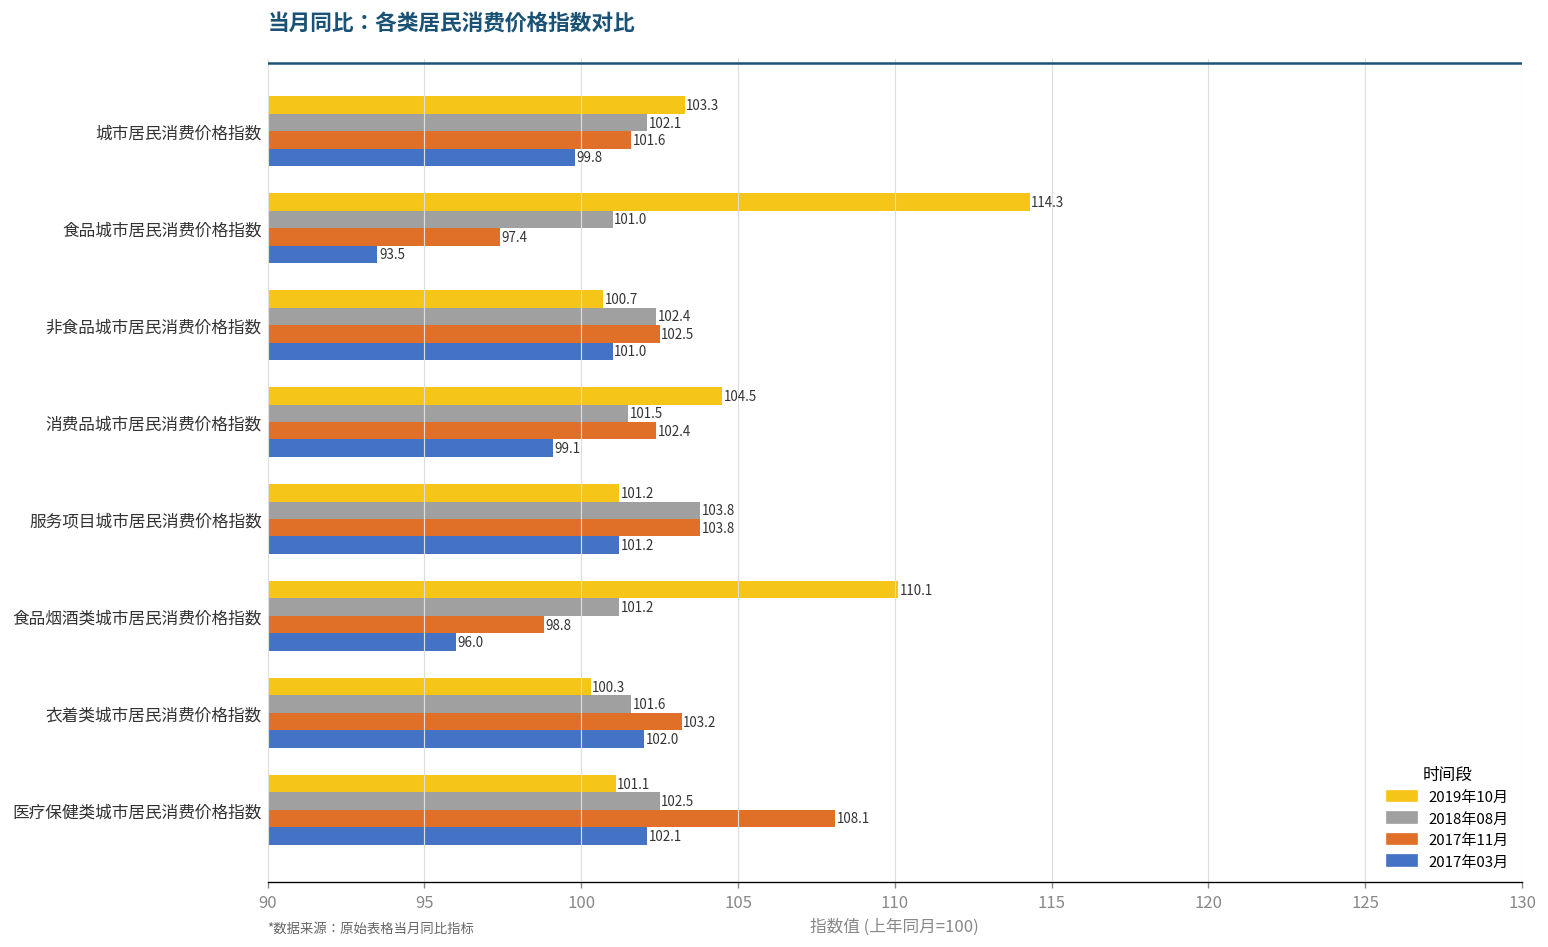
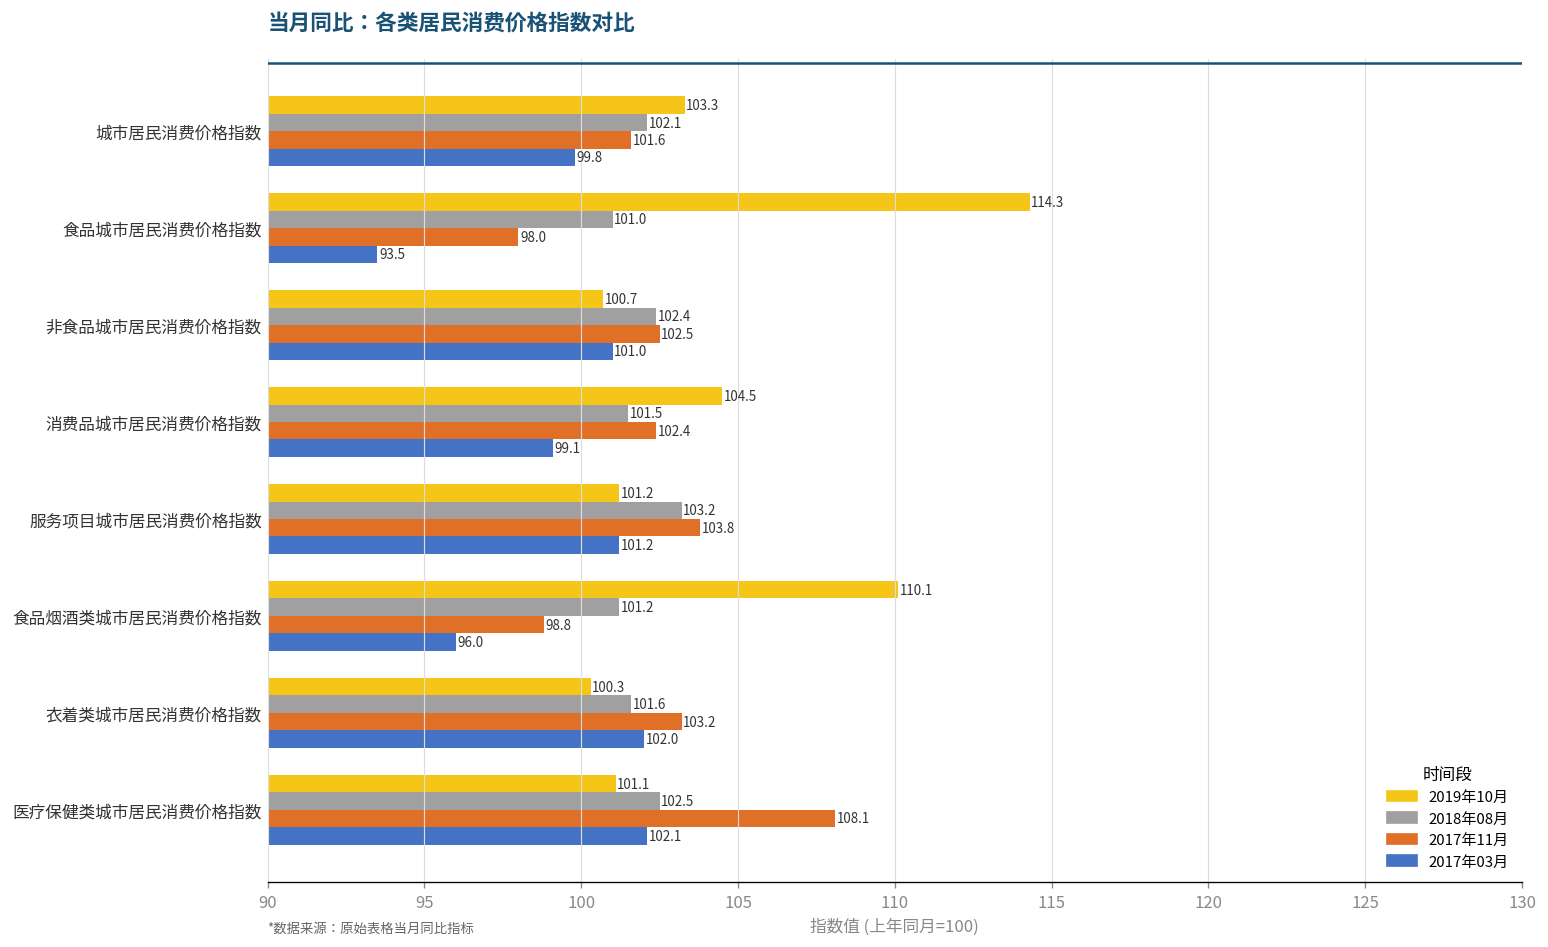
2017年11月, 食品城市居民消费价格指数: 97.4 -> 98.0
2018年08月, 服务项目城市居民消费价格指数: 103.8 -> 103.2
